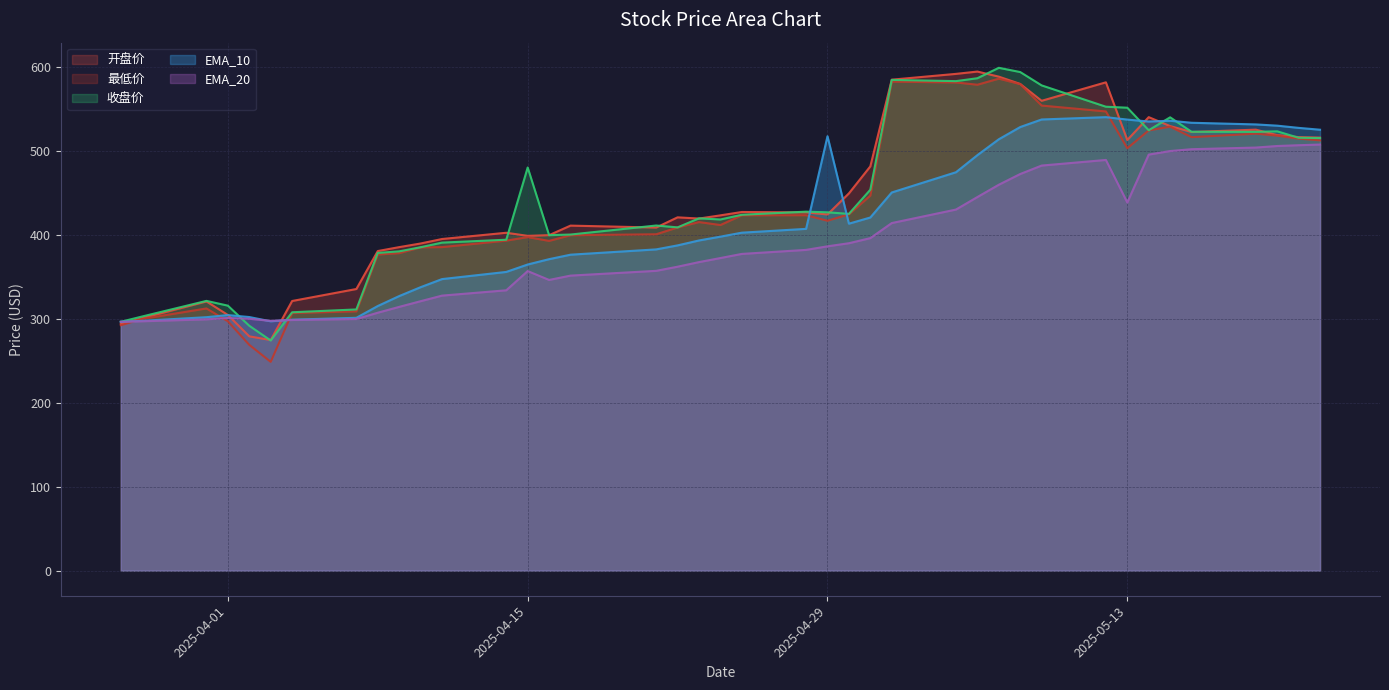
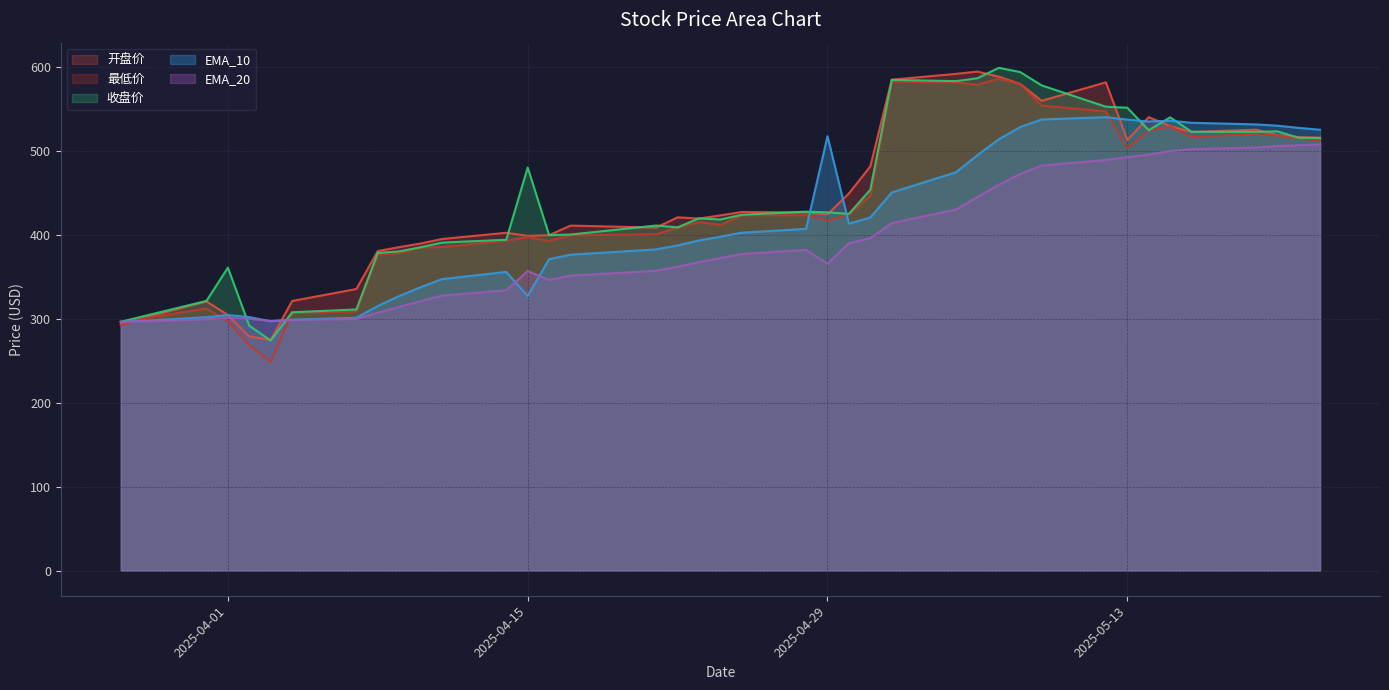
收盘价, 2025-04-01: 320 -> 360
EMA_10, 2025-04-15: 360 -> 330
EMA_20, 2025-04-29: 390 -> 370
EMA_20, 2025-05-13: 440 -> 490
